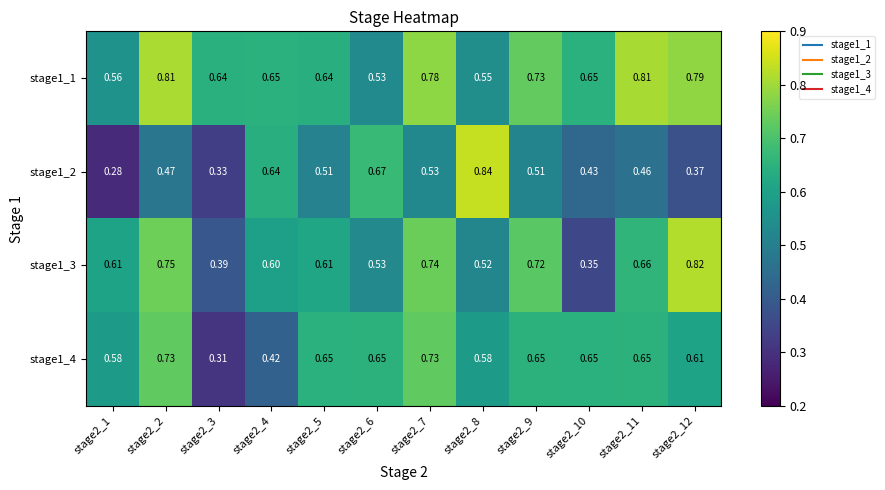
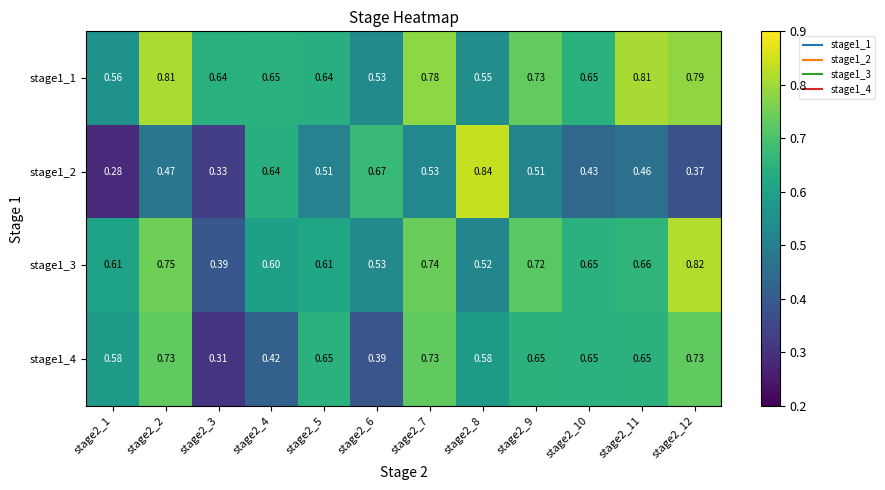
stage1_3, stage2_10: 0.35 -> 0.65
stage1_4, stage2_6: 0.65 -> 0.39
stage1_4, stage2_12: 0.61 -> 0.73
